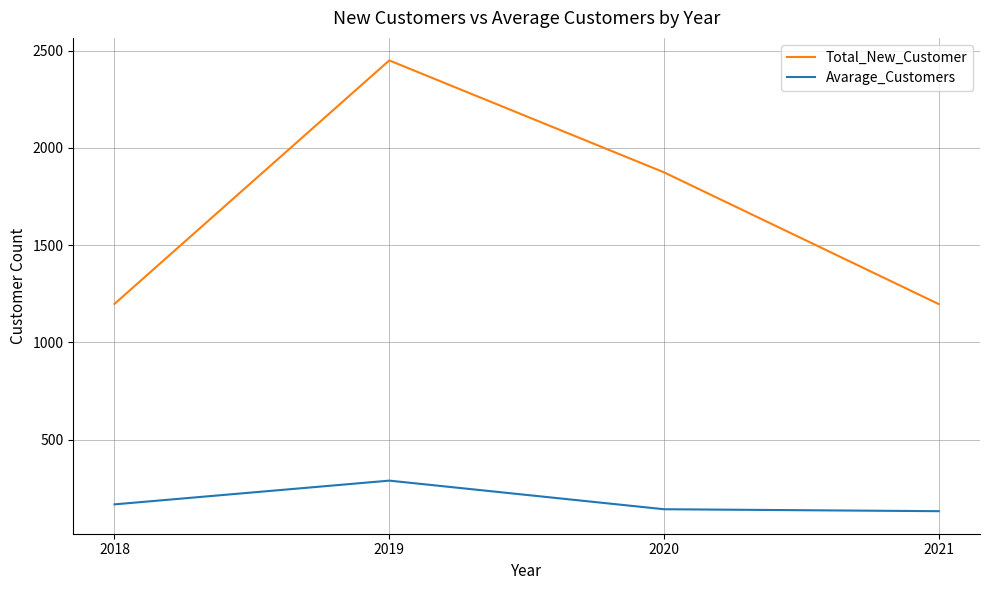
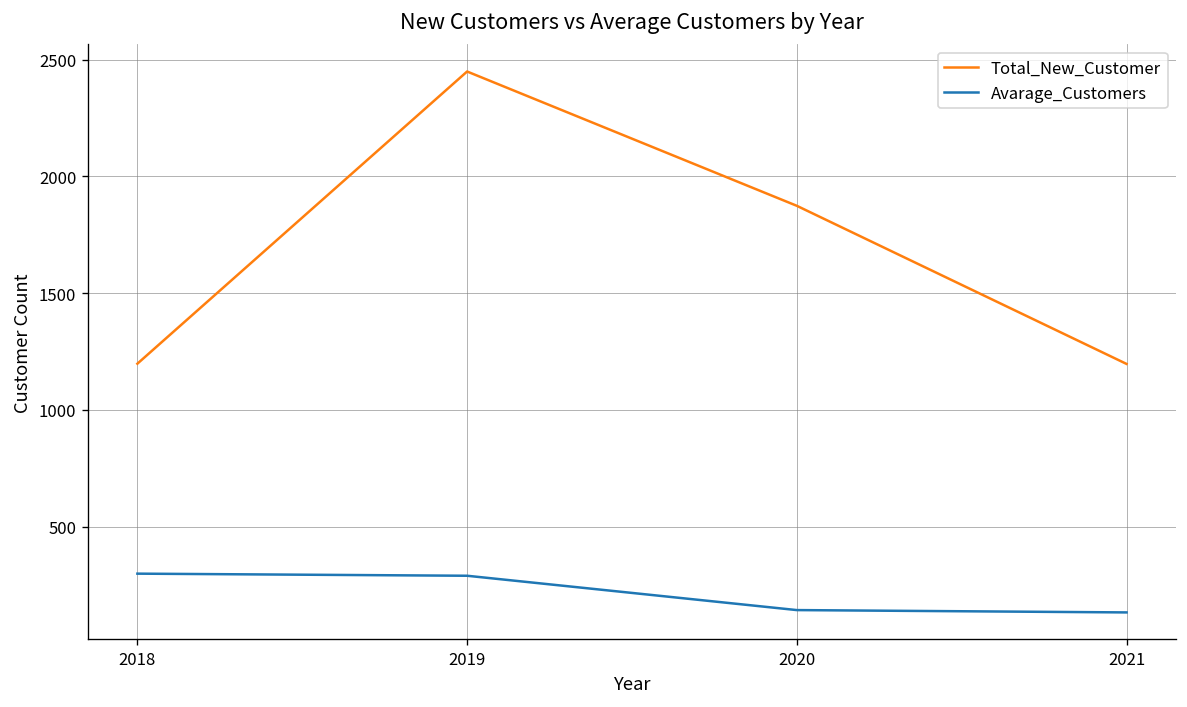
Avarage_Customers, 2018: 170 -> 300
